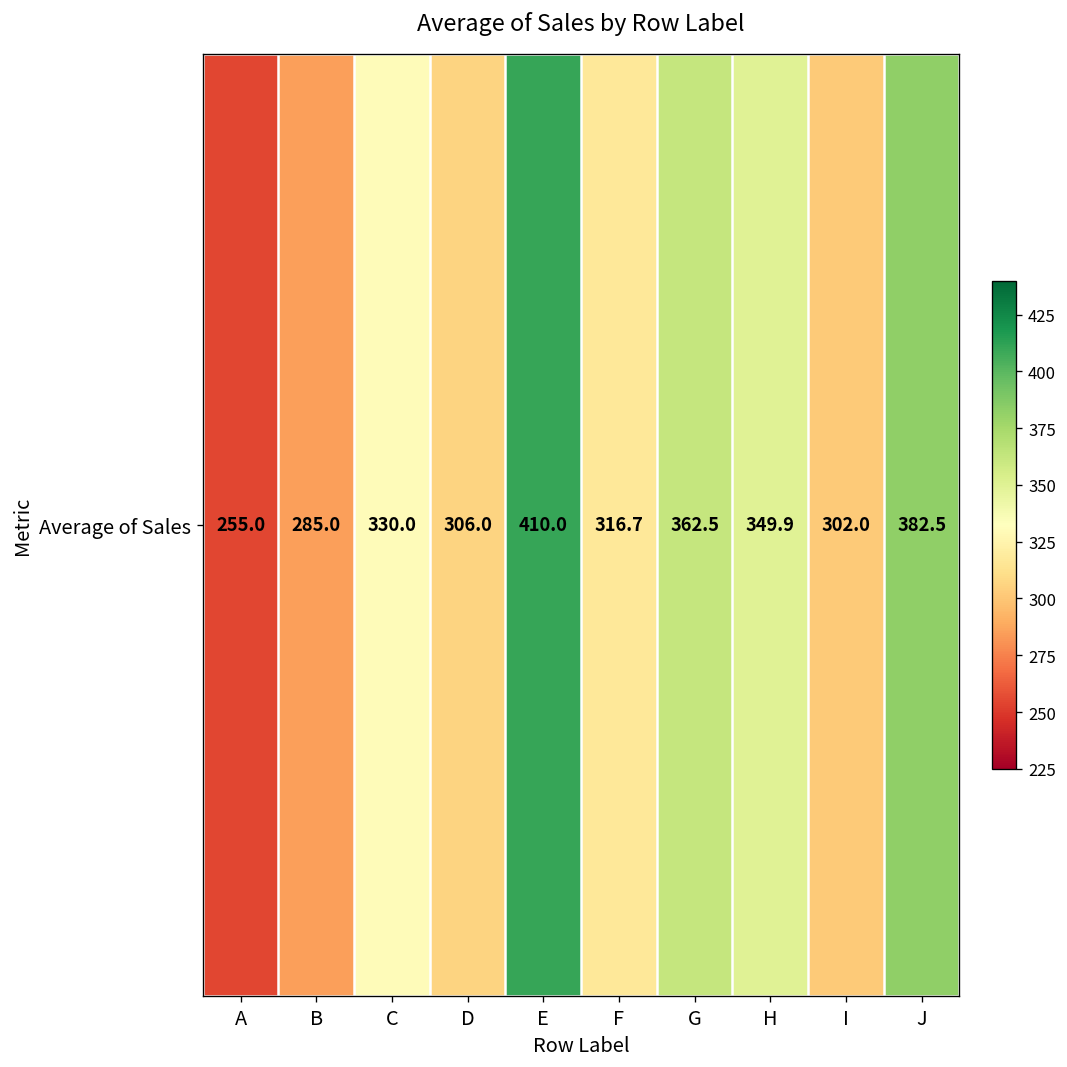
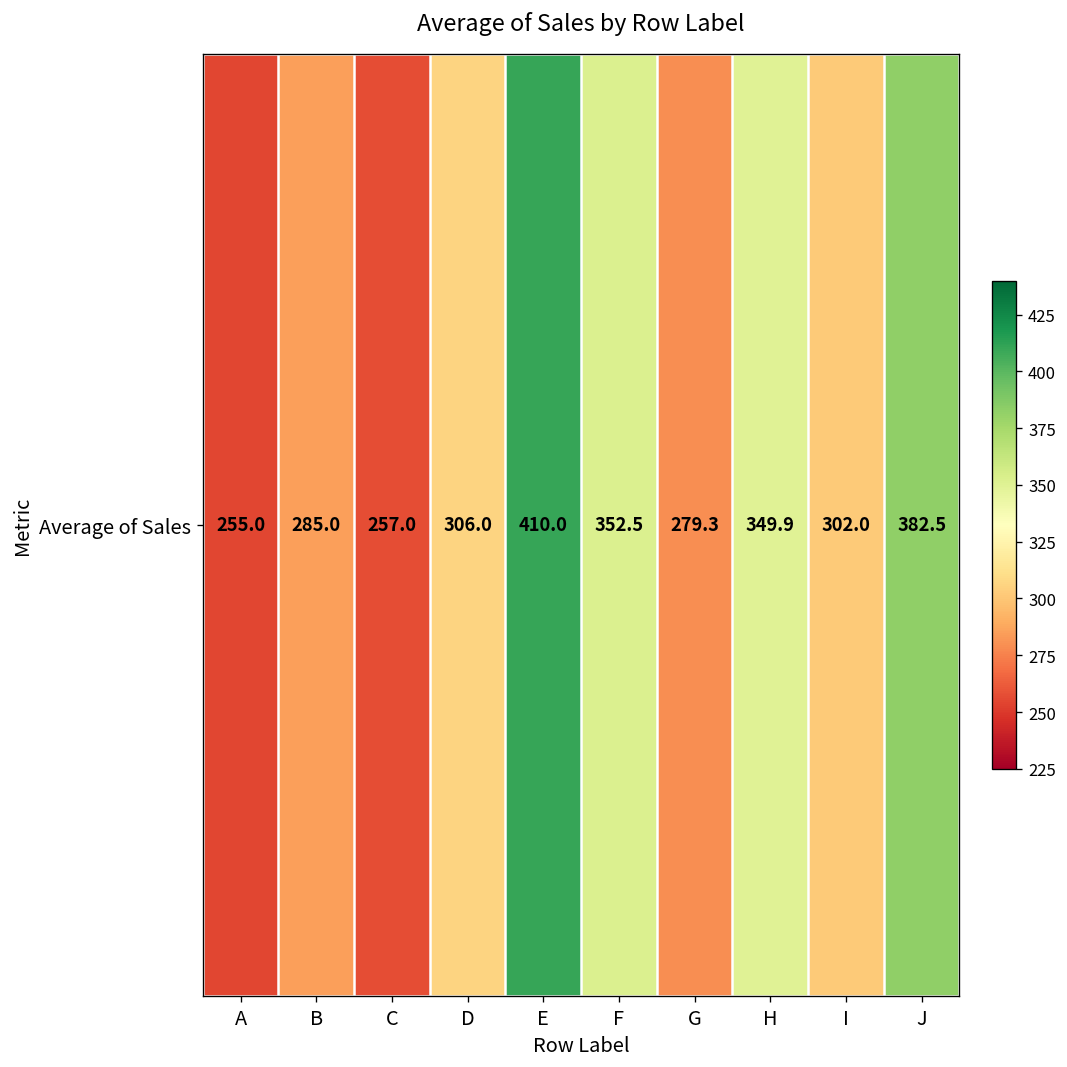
Average of Sales, C: 330.0 -> 257.0
Average of Sales, F: 316.7 -> 352.5
Average of Sales, G: 362.5 -> 279.3
